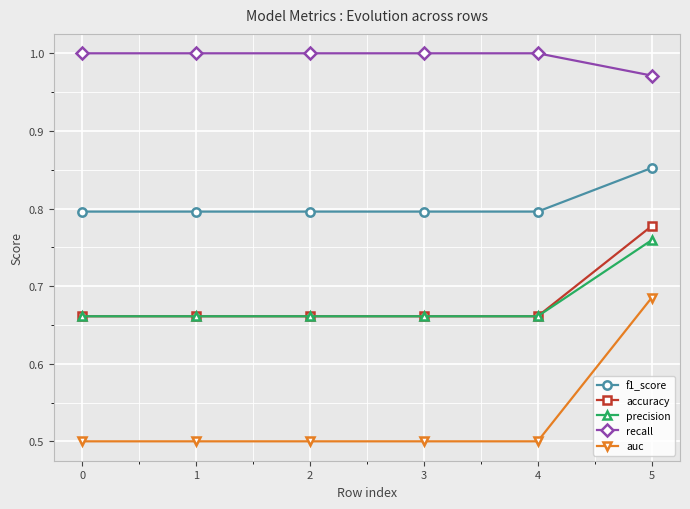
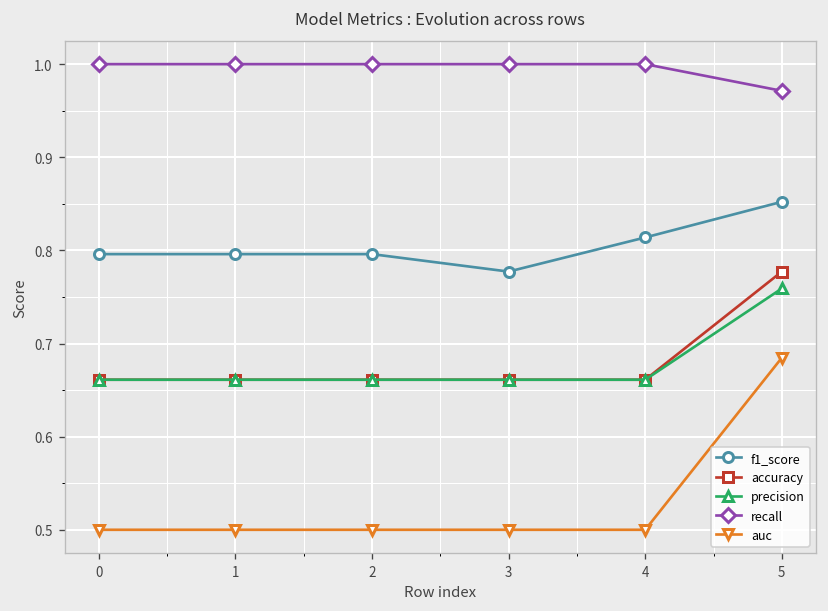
f1_score, 3: 0.80 -> 0.78
f1_score, 4: 0.80 -> 0.81
